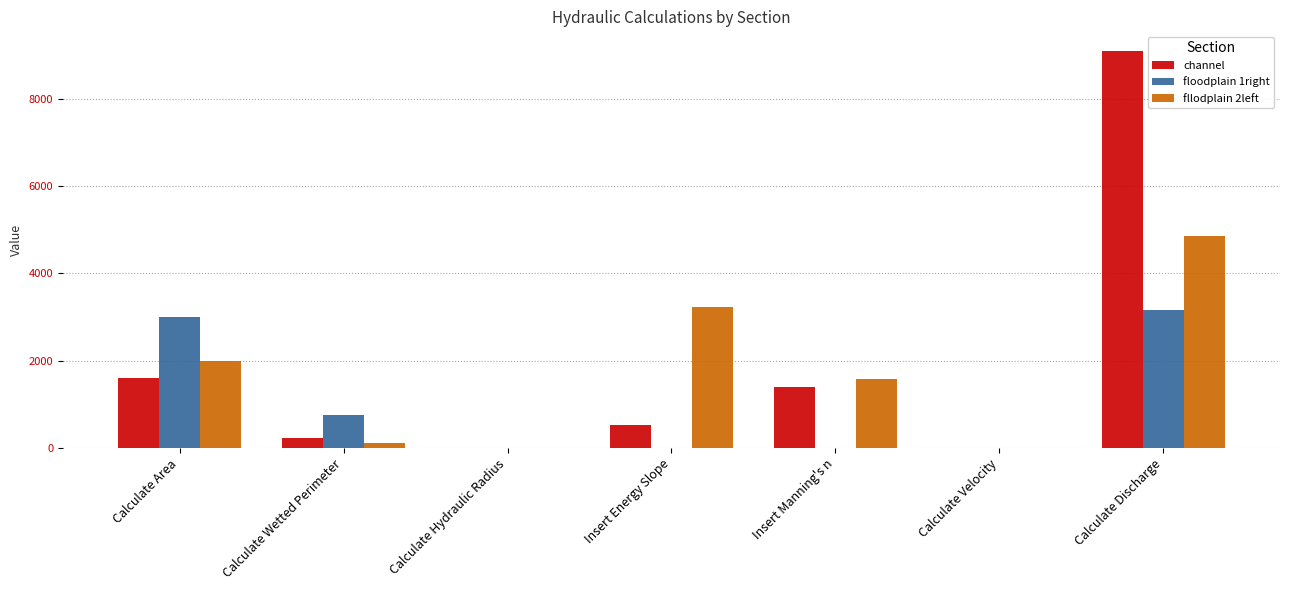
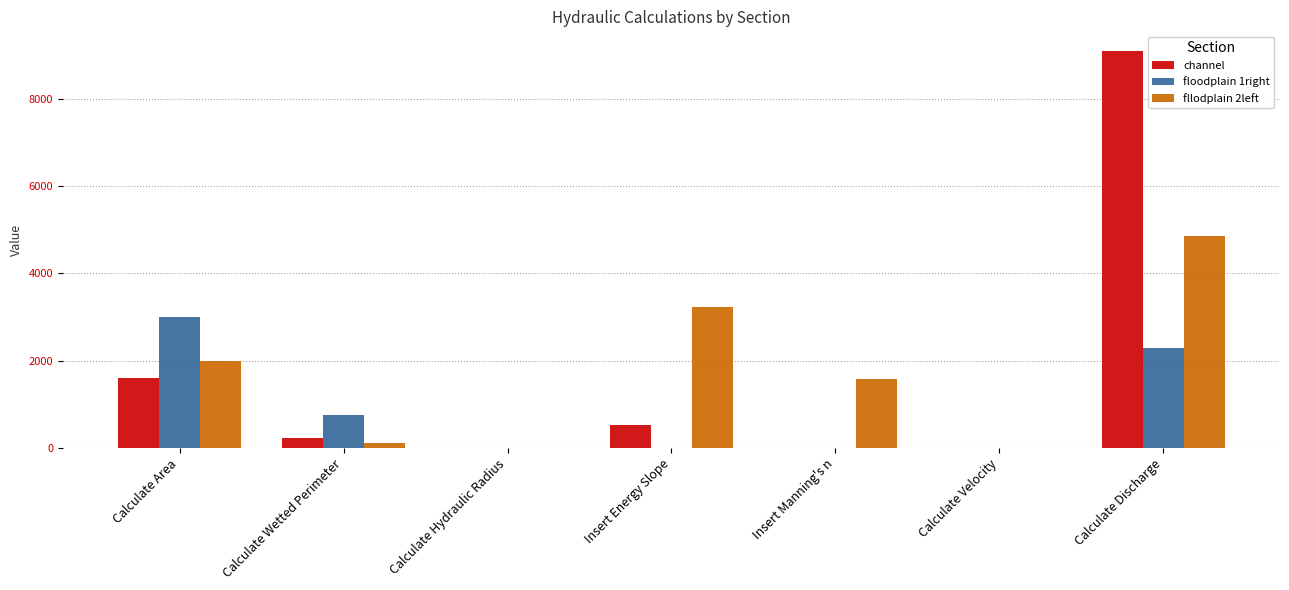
channel, Insert Manning's n: 1400 -> 0
floodplain 1right, Calculate Discharge: 3200 -> 2300
